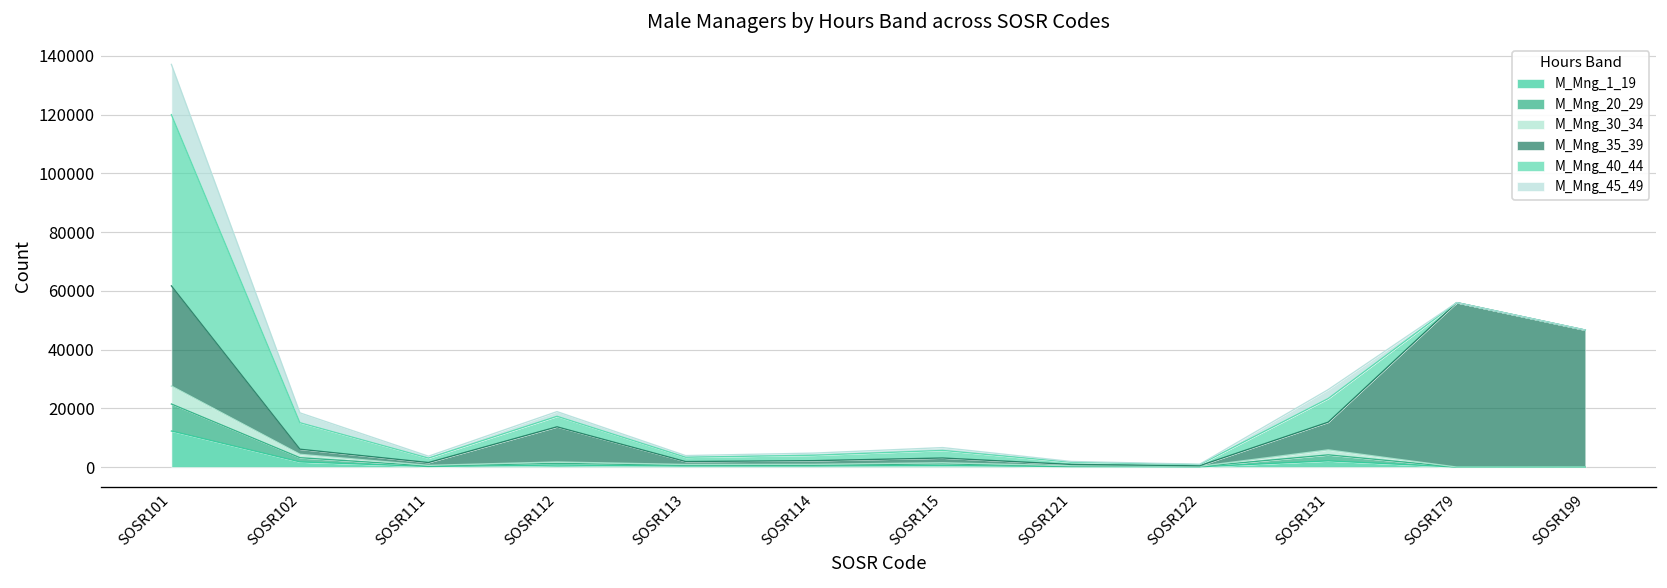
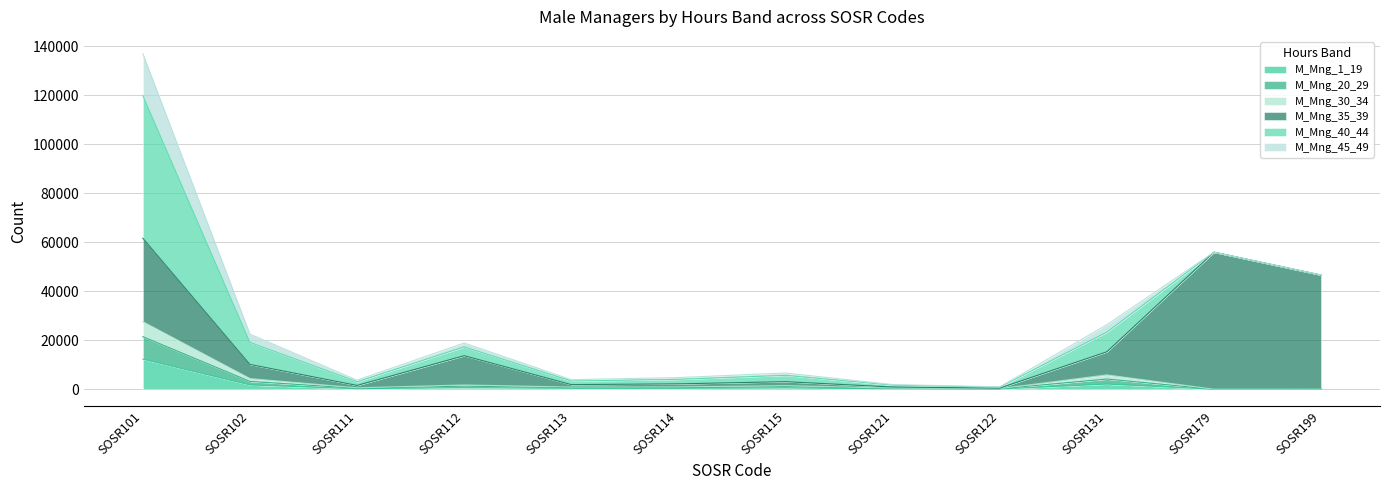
M_Mng_35_39, SOSR102: 2000 -> 6000
